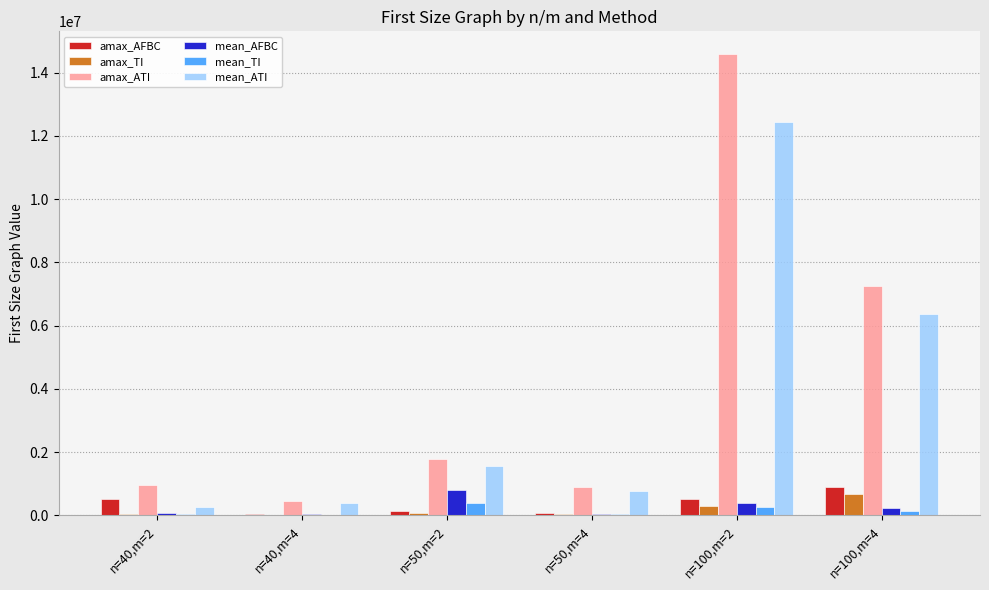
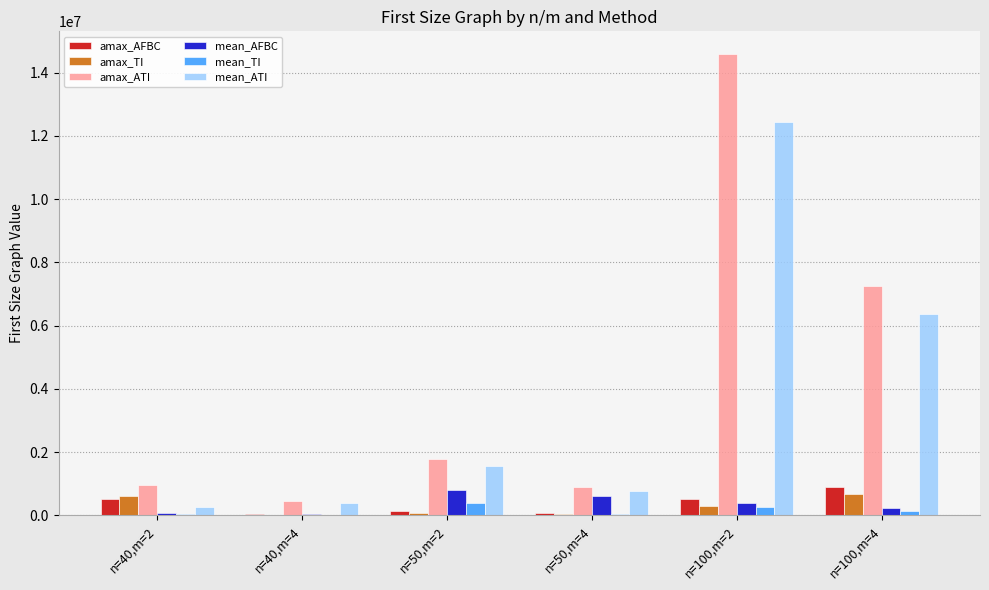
amax_TI, n=40,m=2: 0 -> 600000
mean_AFBC, n=50,m=4: 100000 -> 600000
